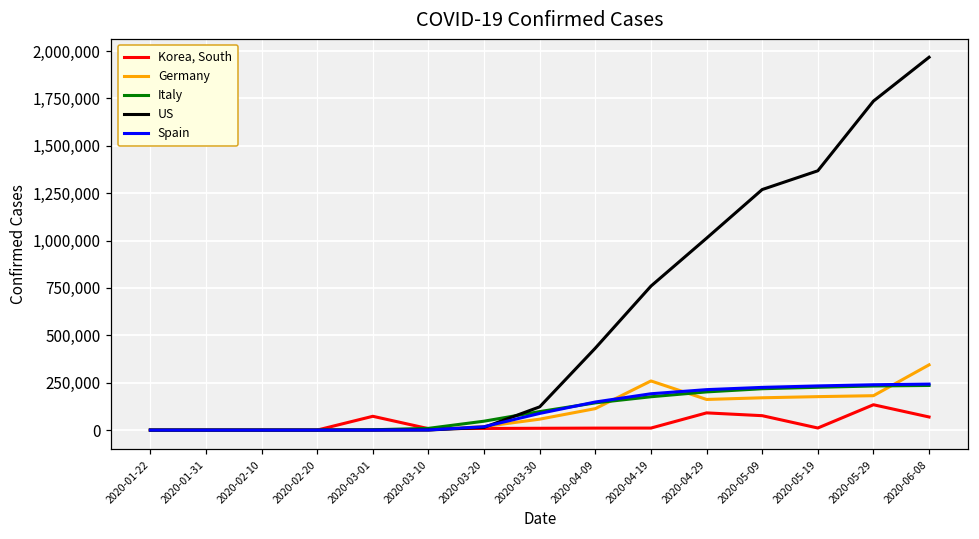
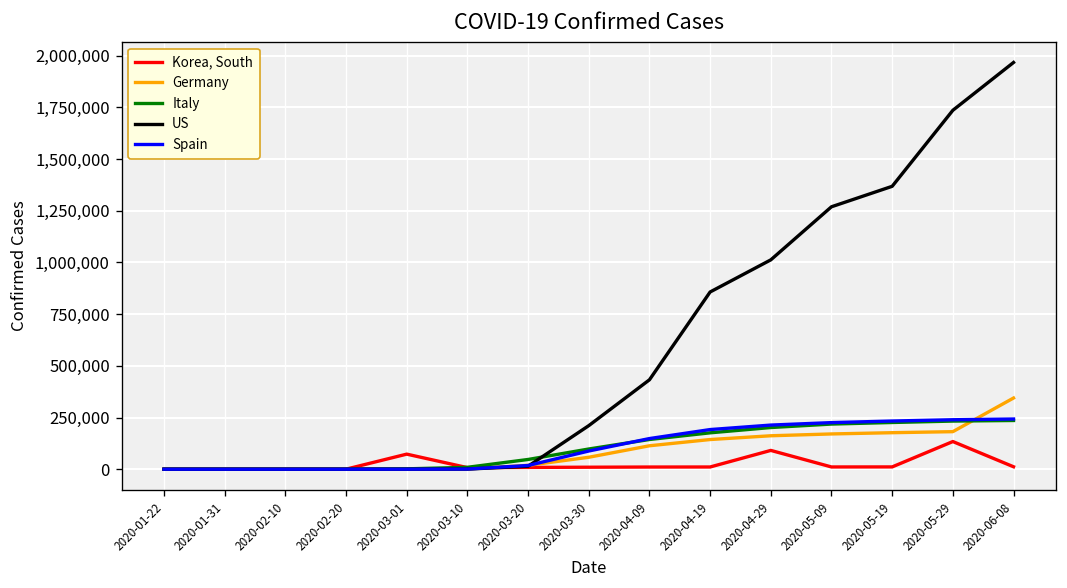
US, 2020-03-30: 120,000 -> 210,000
Germany, 2020-04-19: 260,000 -> 140,000
US, 2020-04-19: 760,000 -> 860,000
Korea, South, 2020-05-09: 80,000 -> 10,000
Korea, South, 2020-06-08: 70,000 -> 10,000
